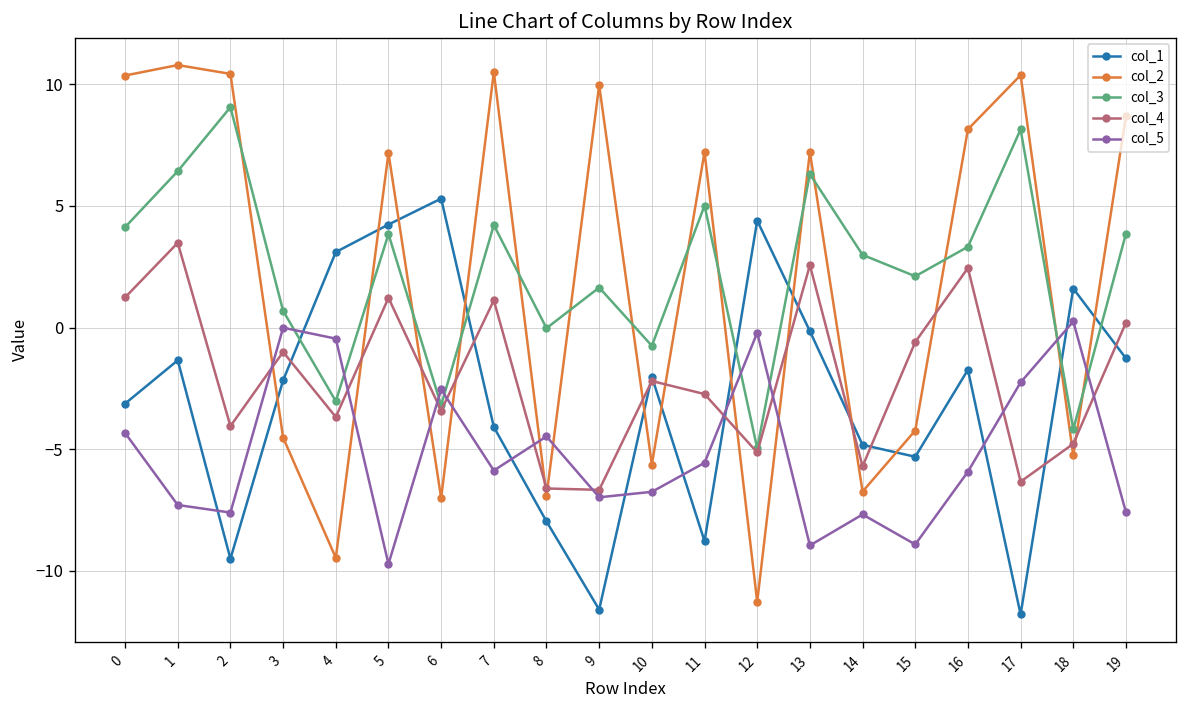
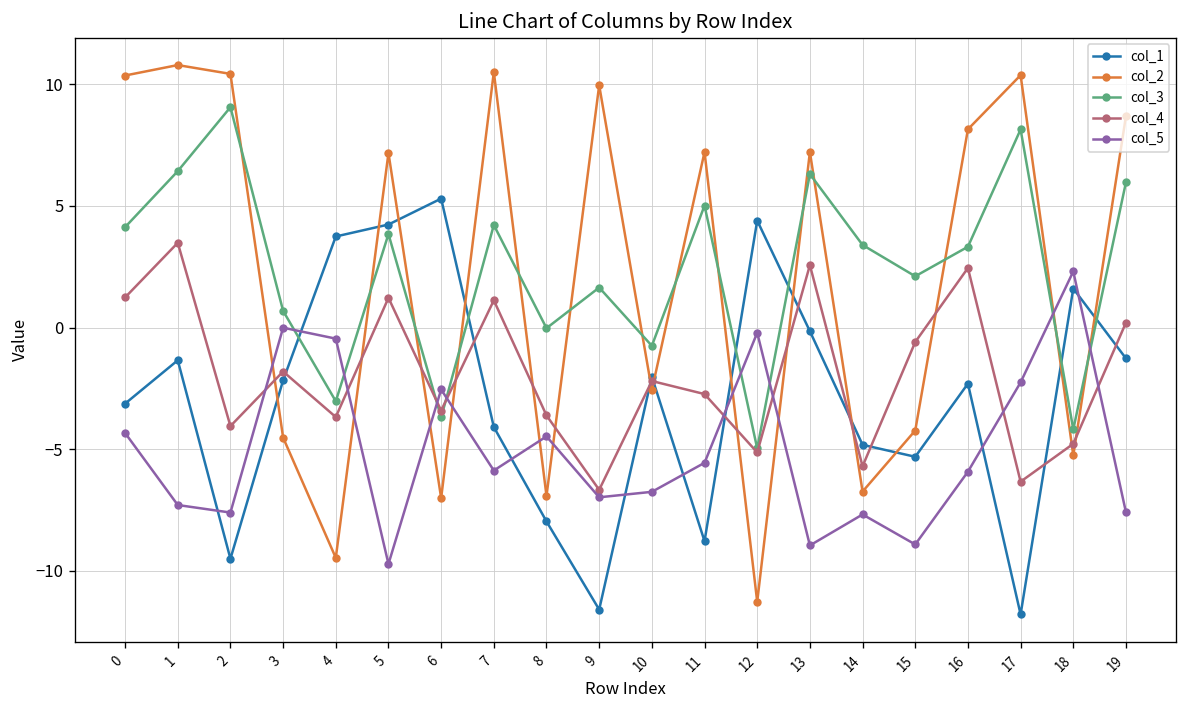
col_4, 3: -1.0 -> -1.8
col_1, 4: 3.1 -> 3.7
col_3, 6: -3.2 -> -3.7
col_4, 8: -6.6 -> -3.6
col_2, 10: -5.6 -> -2.6
col_3, 14: 3.0 -> 3.4
col_1, 16: -1.7 -> -2.3
col_5, 18: 0.3 -> 2.3
col_3, 19: 3.9 -> 6.0
